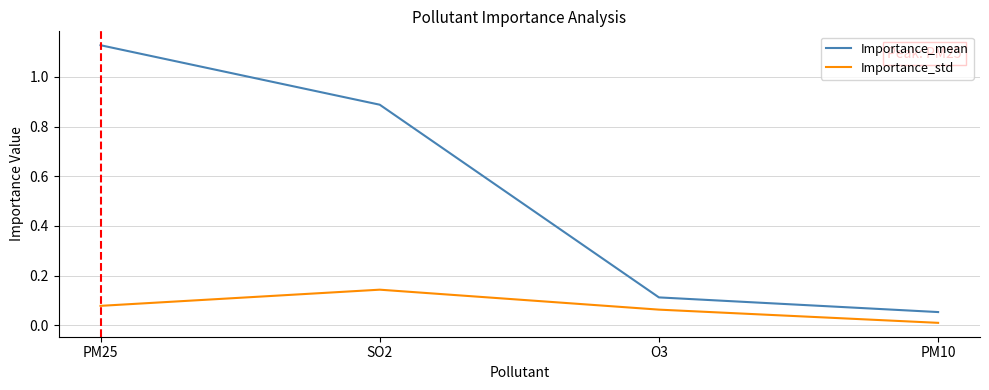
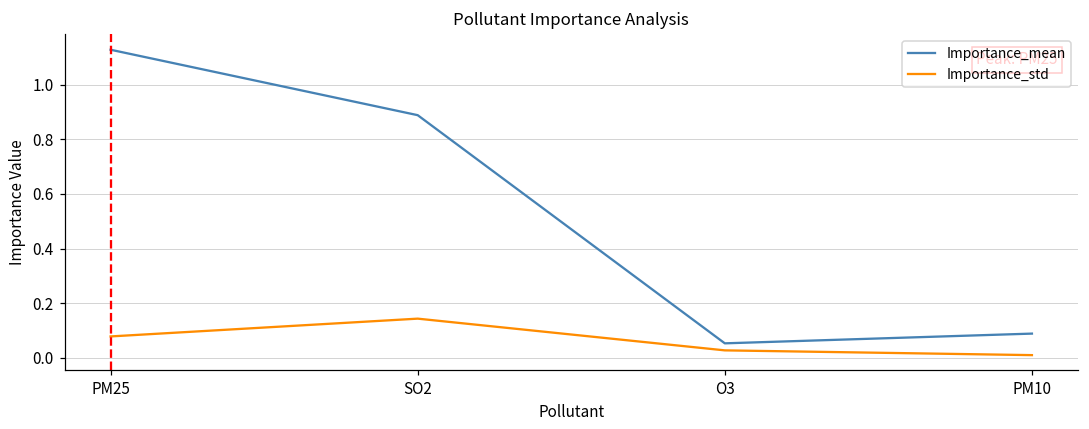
Importance_mean, O3: 0.11 -> 0.05
Importance_std, O3: 0.06 -> 0.03
Importance_mean, PM10: 0.05 -> 0.09
